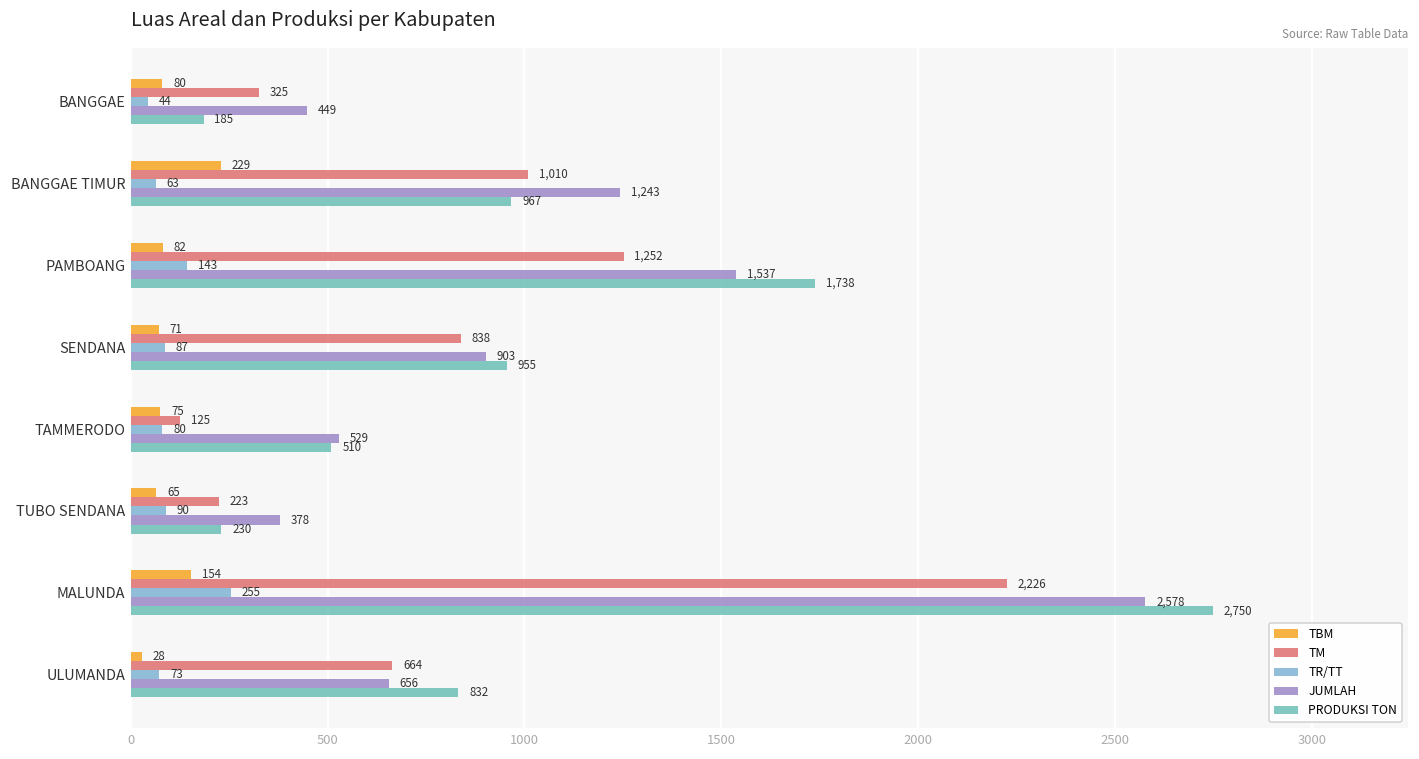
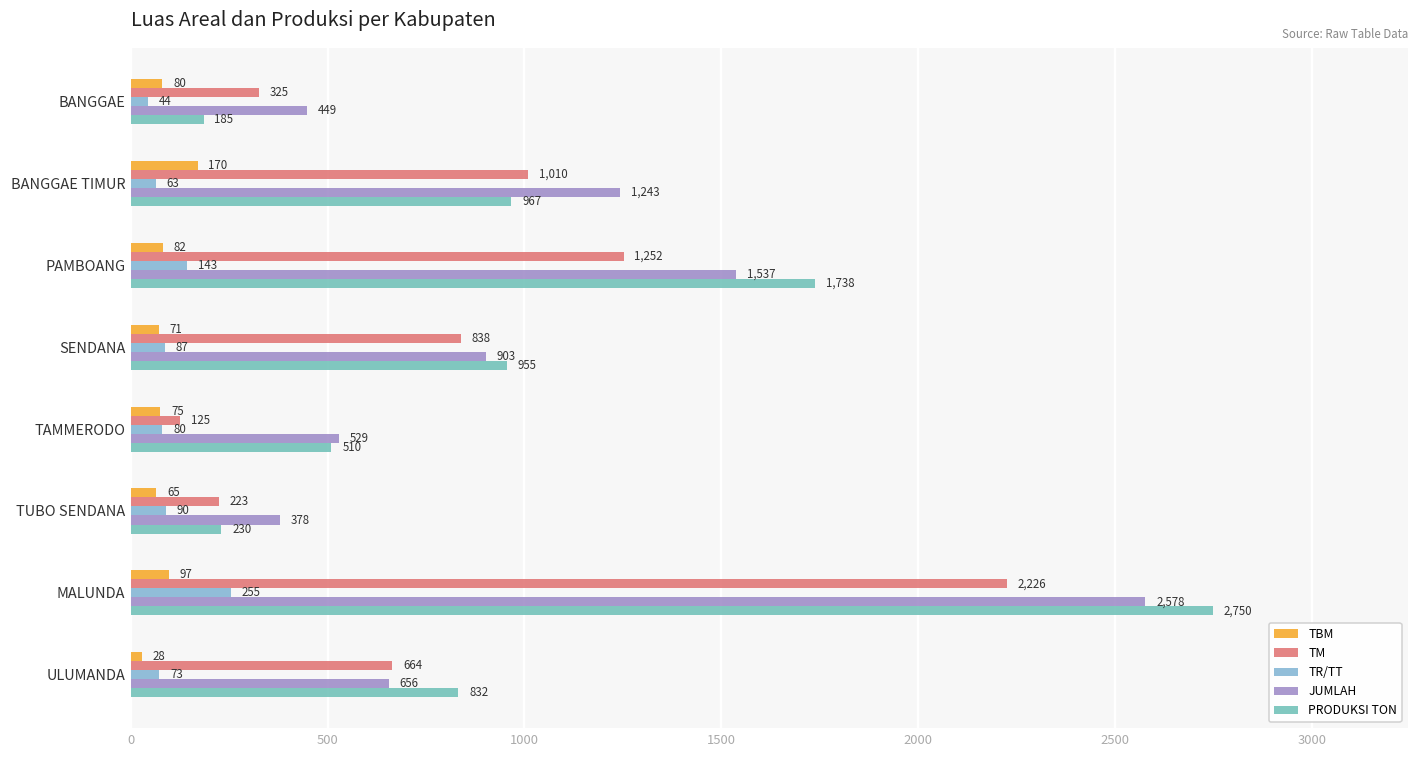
TBM, BANGGAE TIMUR: 229 -> 170
TBM, MALUNDA: 154 -> 97
